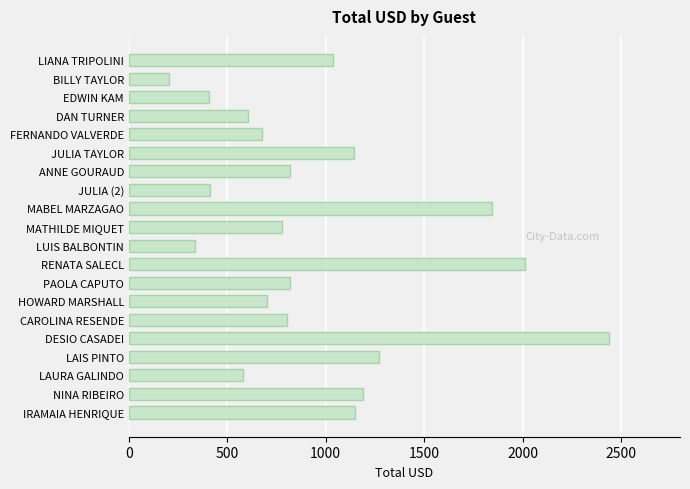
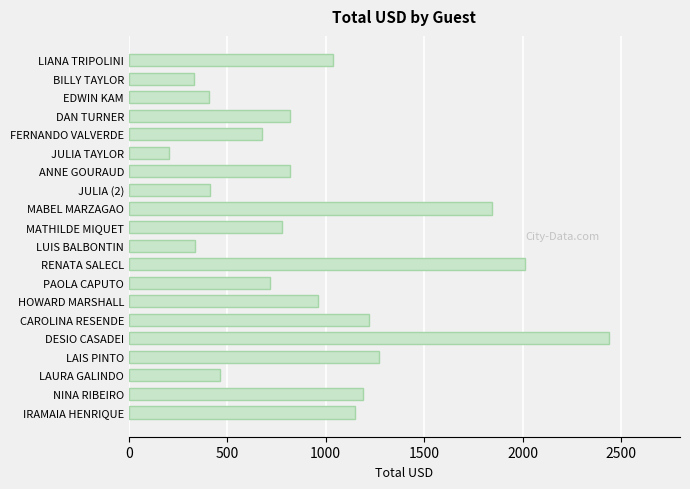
BILLY TAYLOR: 210 -> 330
DAN TURNER: 600 -> 820
JULIA TAYLOR: 1150 -> 210
PAOLA CAPUTO: 820 -> 720
HOWARD MARSHALL: 700 -> 960
CAROLINA RESENDE: 810 -> 1220
LAURA GALINDO: 580 -> 460
